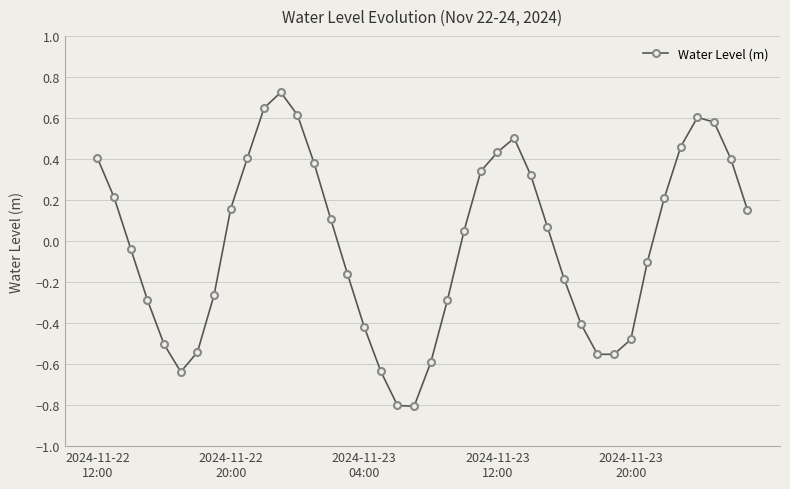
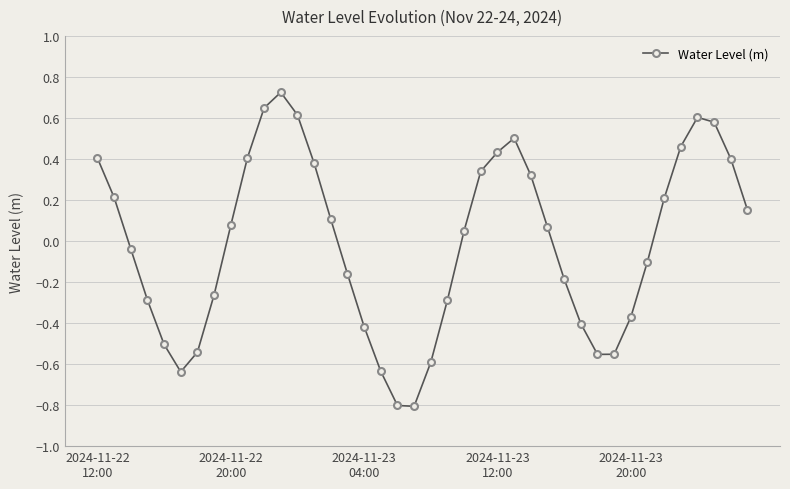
2024-11-22 20:00: 0.16 -> 0.08
2024-11-23 20:00: -0.48 -> -0.37
